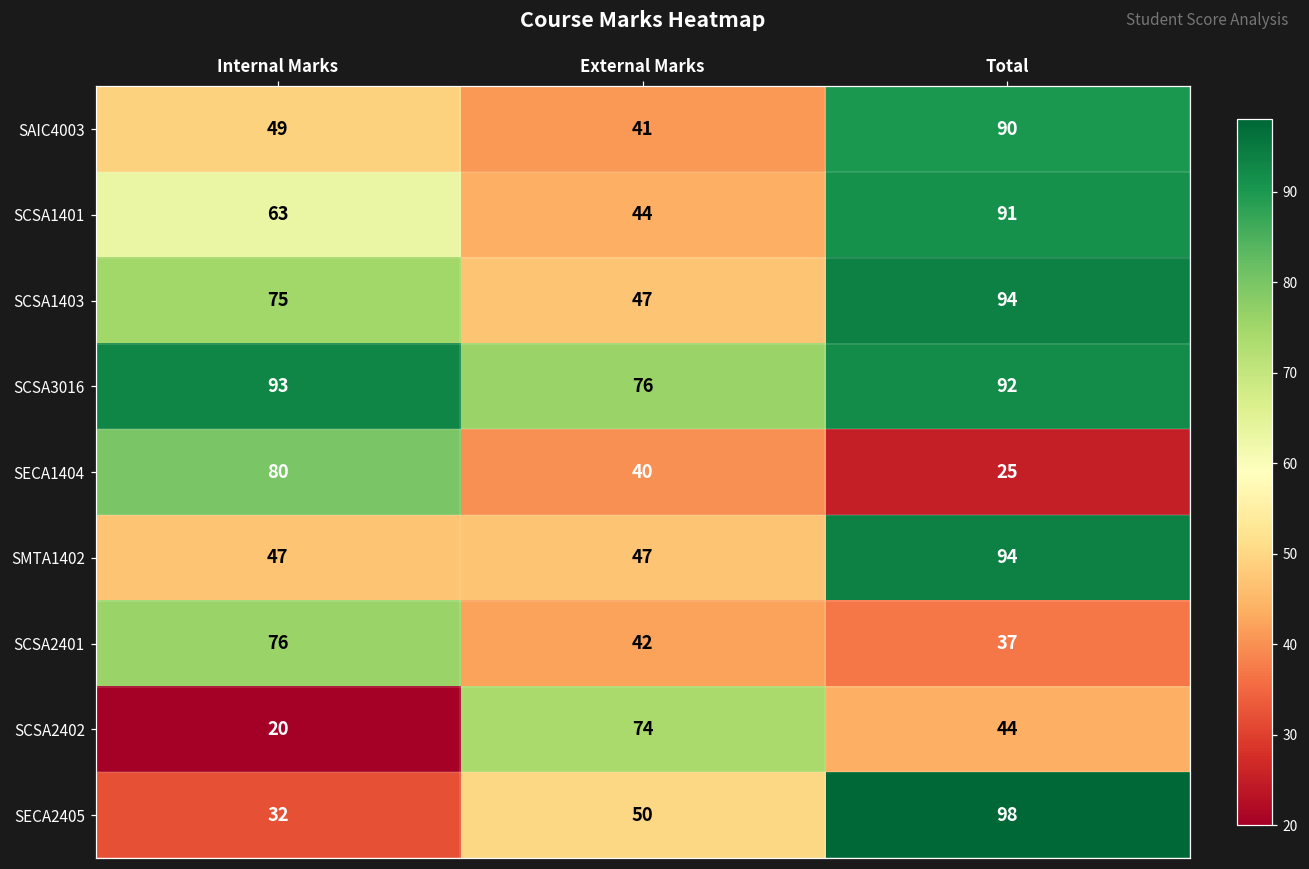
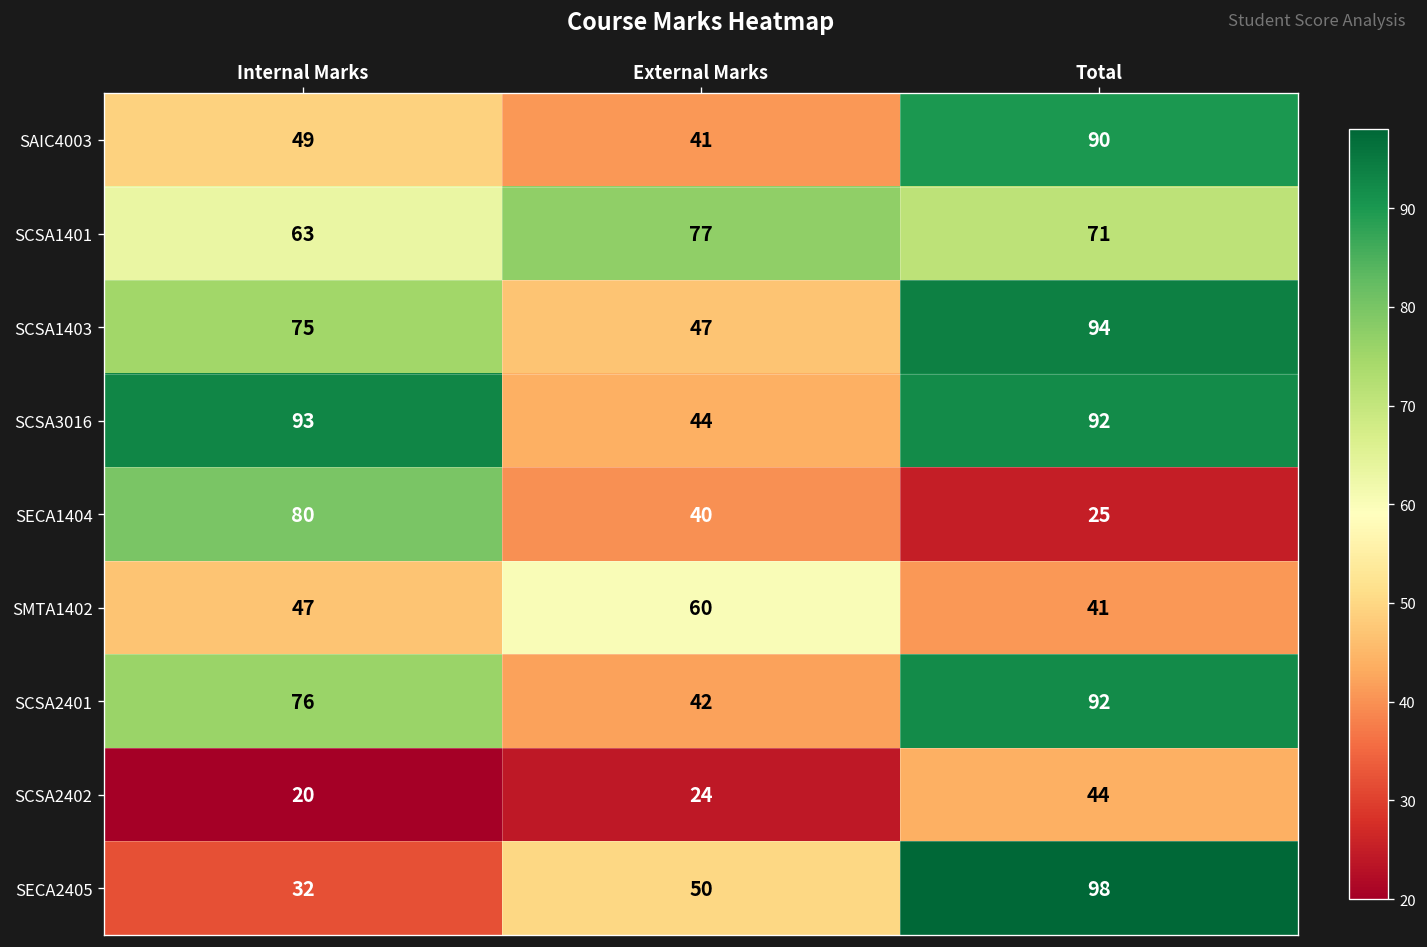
SCSA1401, External Marks: 44 -> 77
SCSA1401, Total: 91 -> 71
SCSA3016, External Marks: 76 -> 44
SMTA1402, External Marks: 47 -> 60
SMTA1402, Total: 94 -> 41
SCSA2401, Total: 37 -> 92
SCSA2402, External Marks: 74 -> 24
